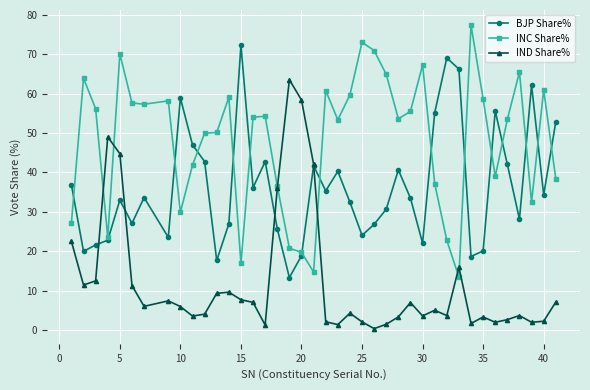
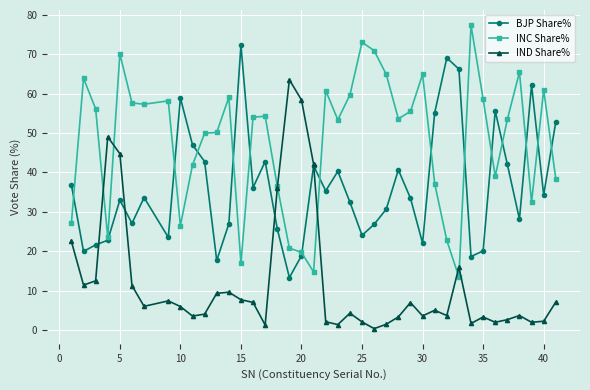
INC Share%, 10: 30 -> 26
INC Share%, 30: 67 -> 65
